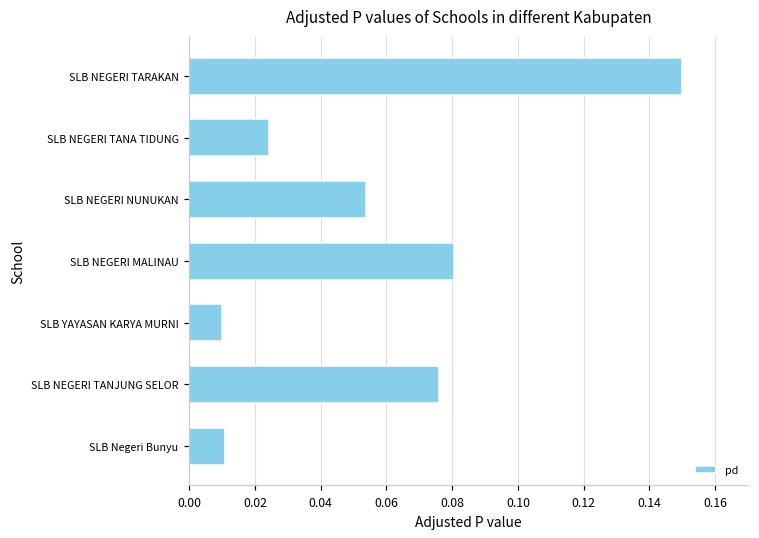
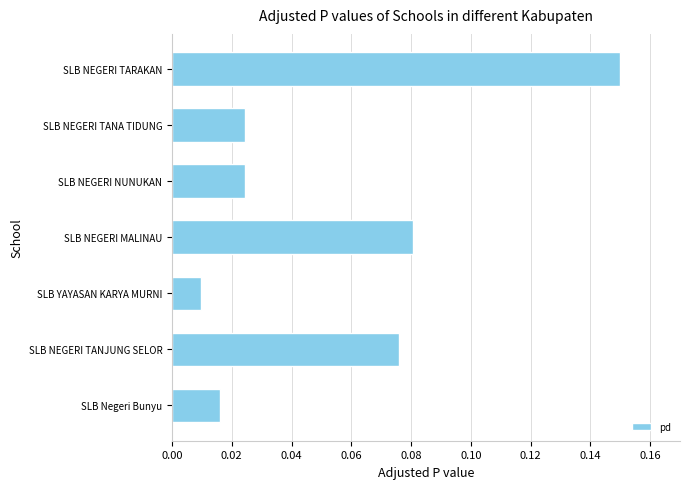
SLB NEGERI NUNUKAN: 0.054 -> 0.024
SLB Negeri Bunyu: 0.011 -> 0.016
